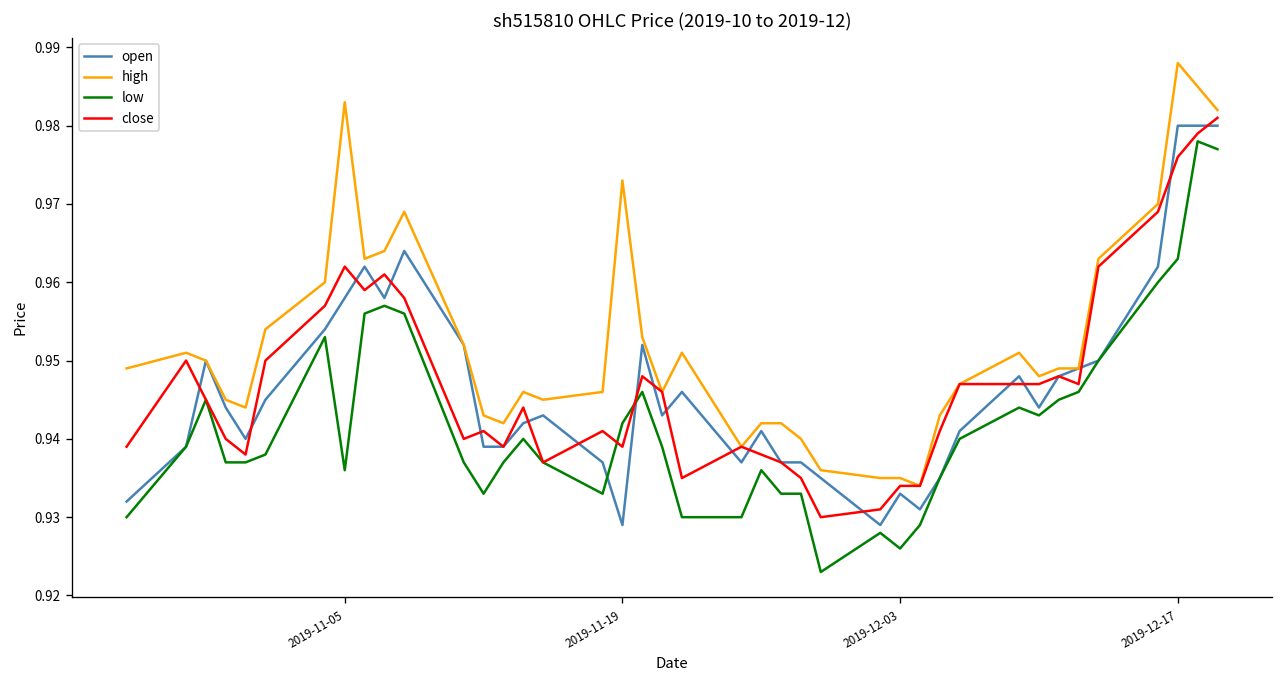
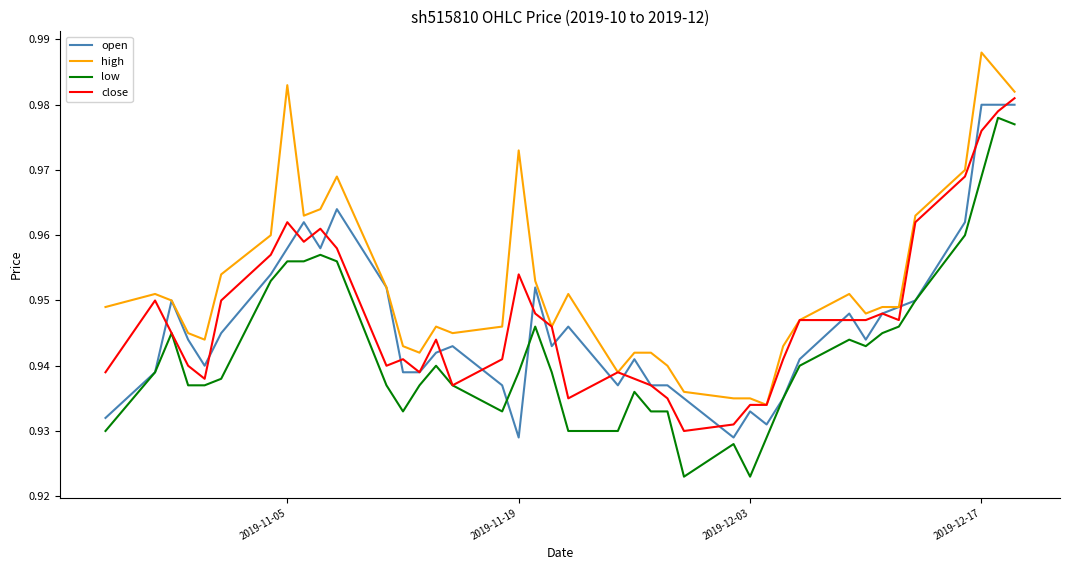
low, 2019-11-05: 0.936 -> 0.956
low, 2019-11-19: 0.942 -> 0.939
close, 2019-11-19: 0.939 -> 0.954
low, 2019-12-03: 0.926 -> 0.923
low, 2019-12-17: 0.963 -> 0.969
